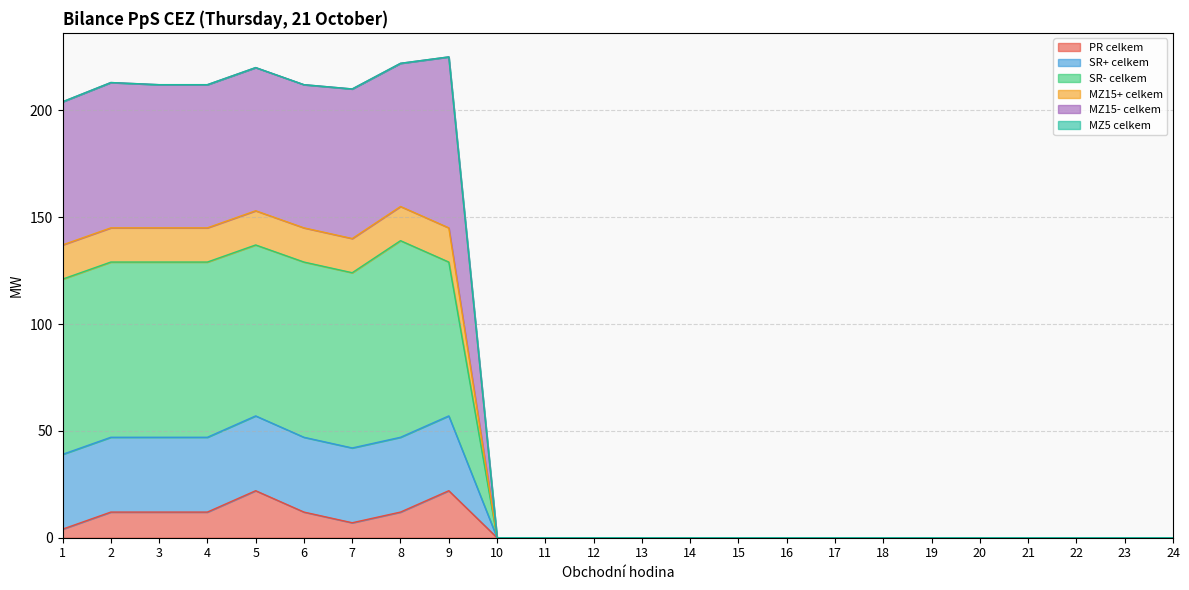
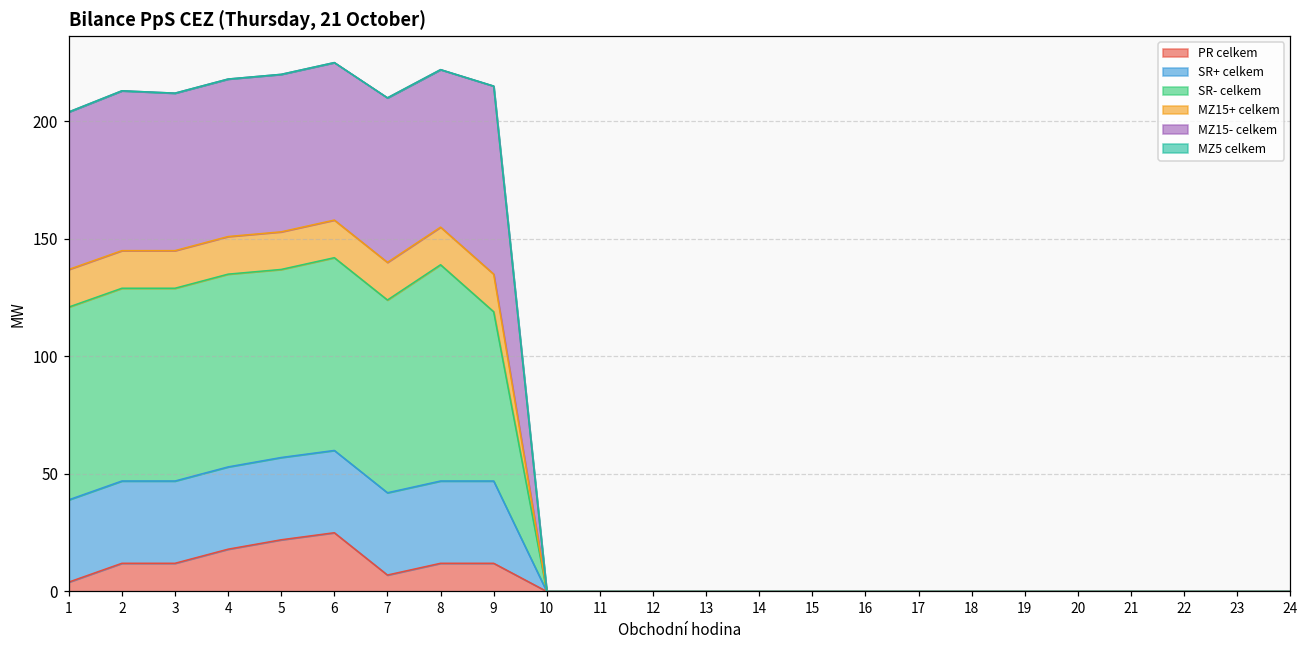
PR celkem, 4: 12 -> 18
PR celkem, 6: 12 -> 25
PR celkem, 9: 22 -> 12
